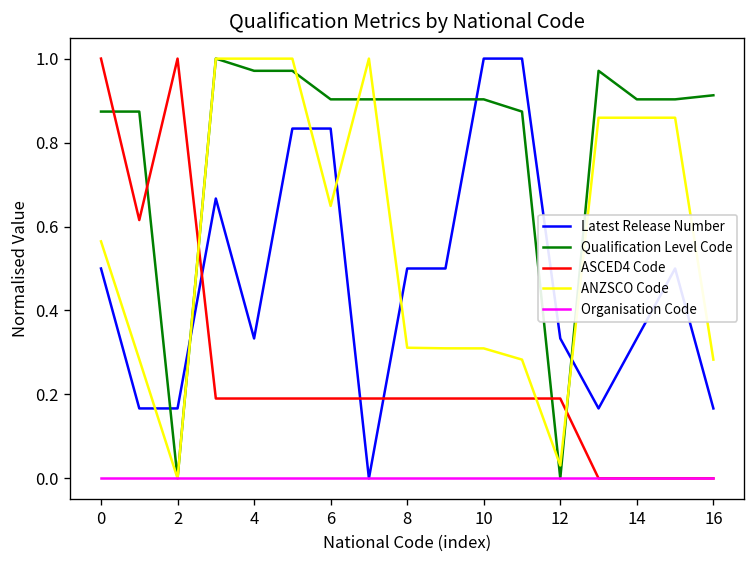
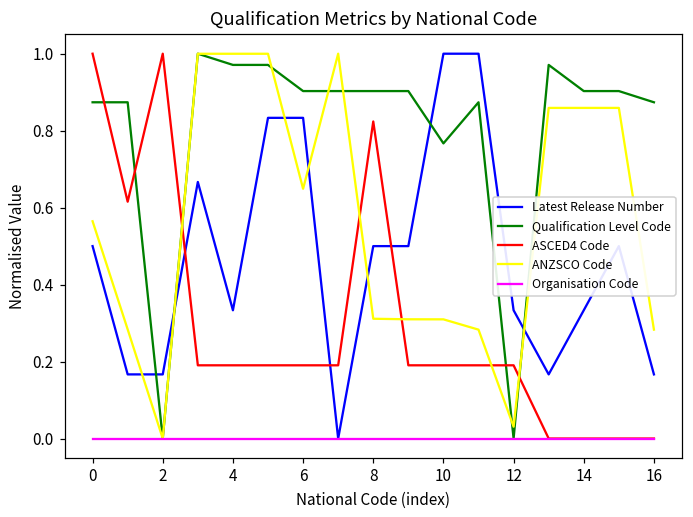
ASCED4 Code, 8: 0.19 -> 0.82
Qualification Level Code, 10: 0.90 -> 0.77
Qualification Level Code, 16: 0.91 -> 0.87
